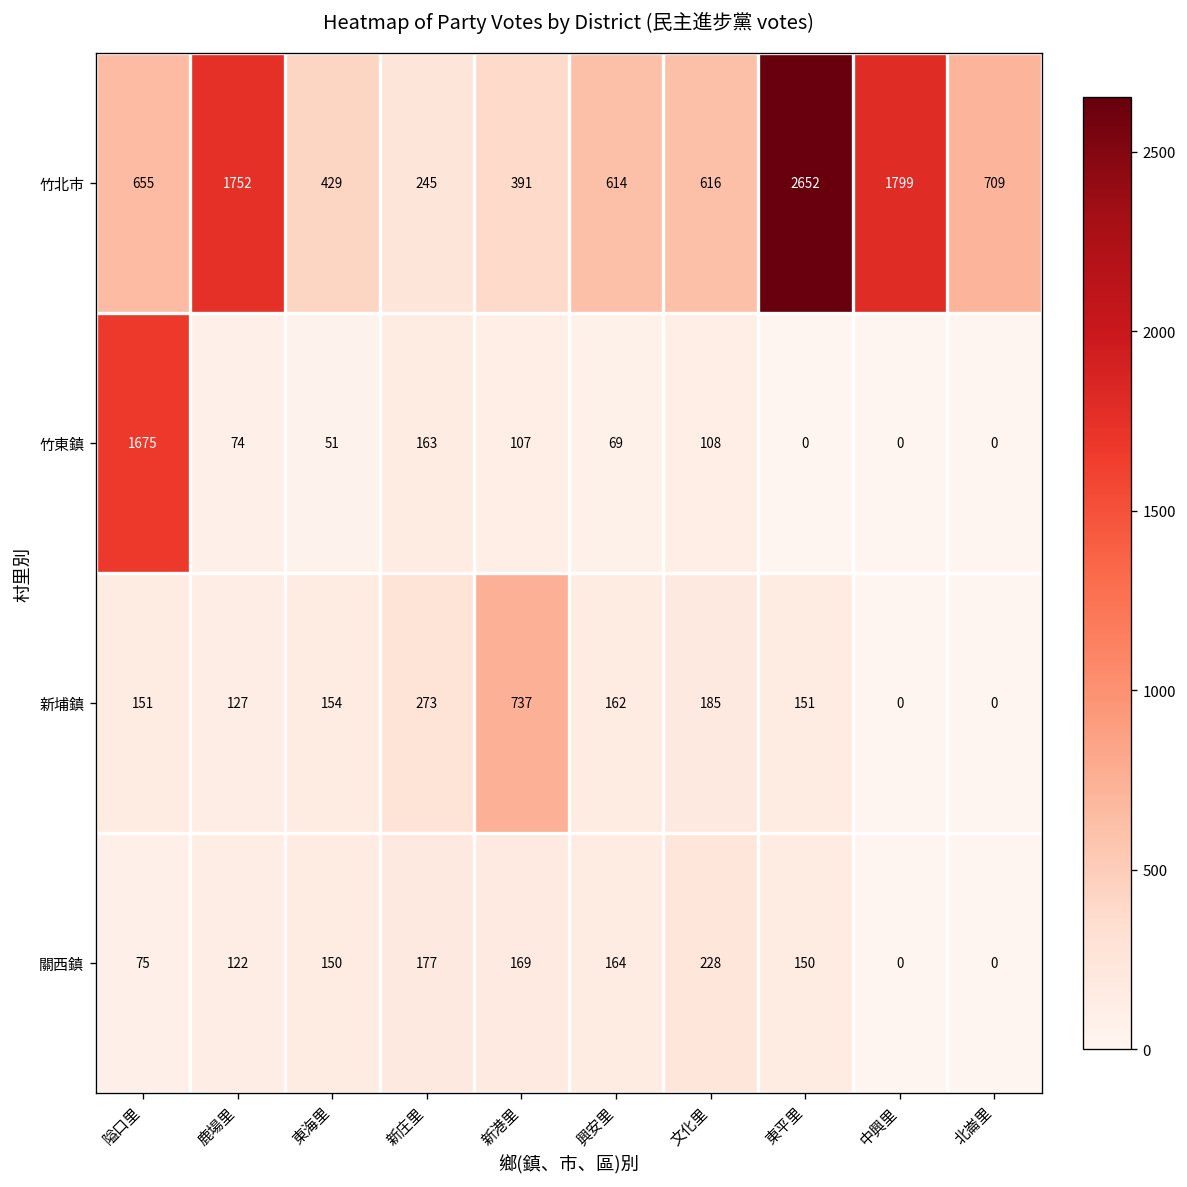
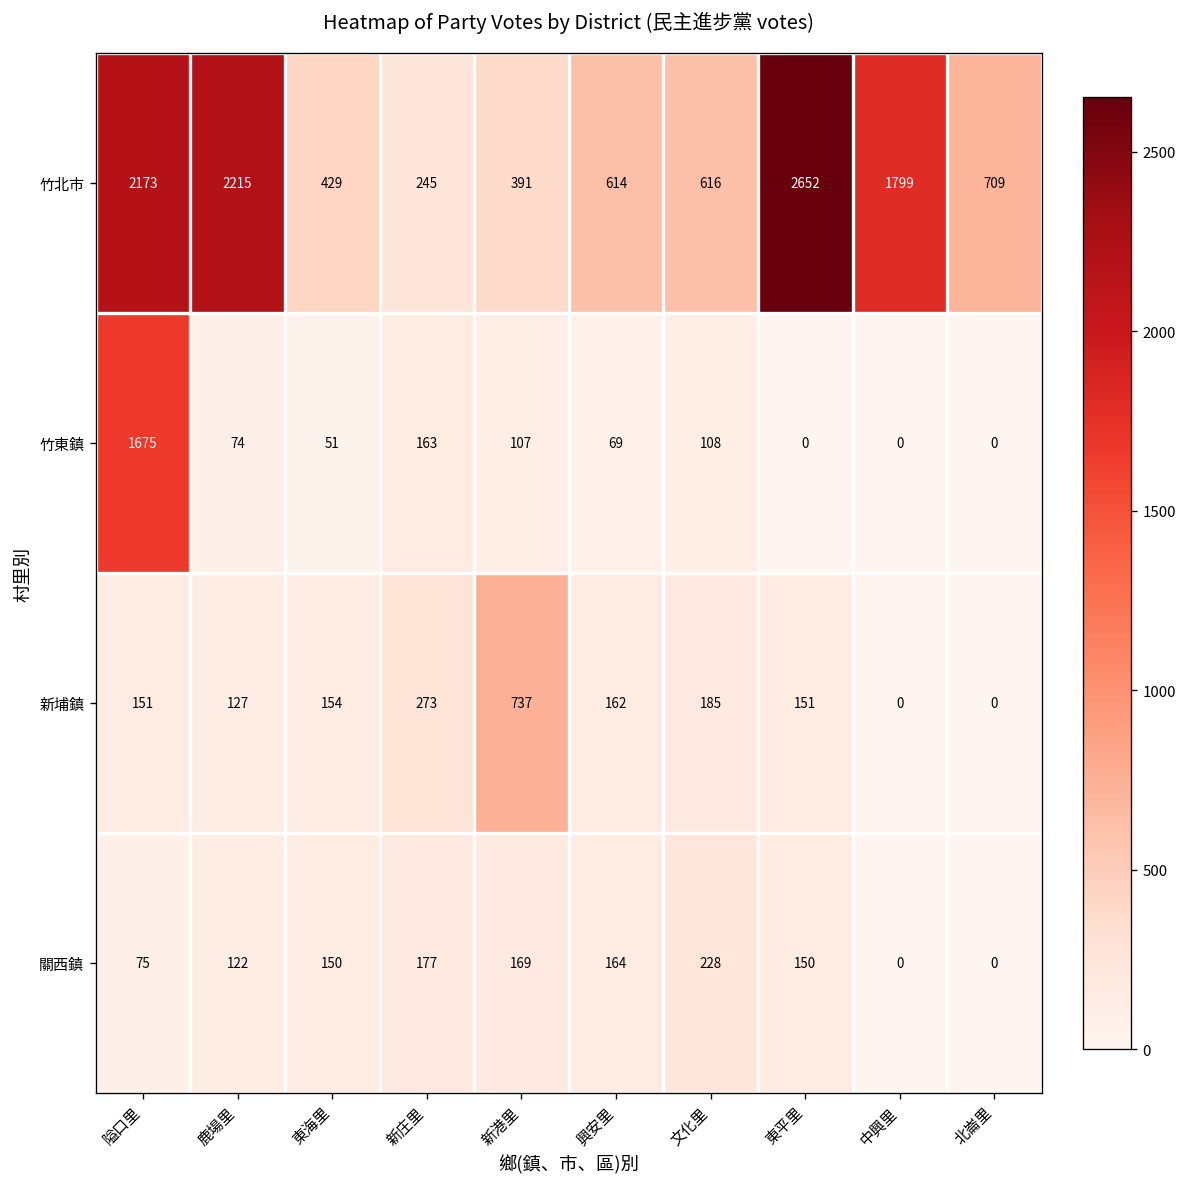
竹北市, 隘口里: 655 -> 2173
竹北市, 鹿場里: 1752 -> 2215
